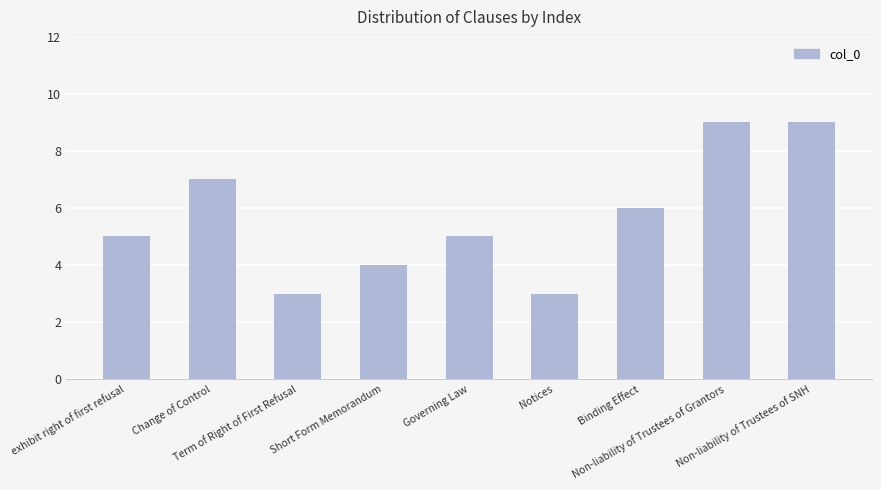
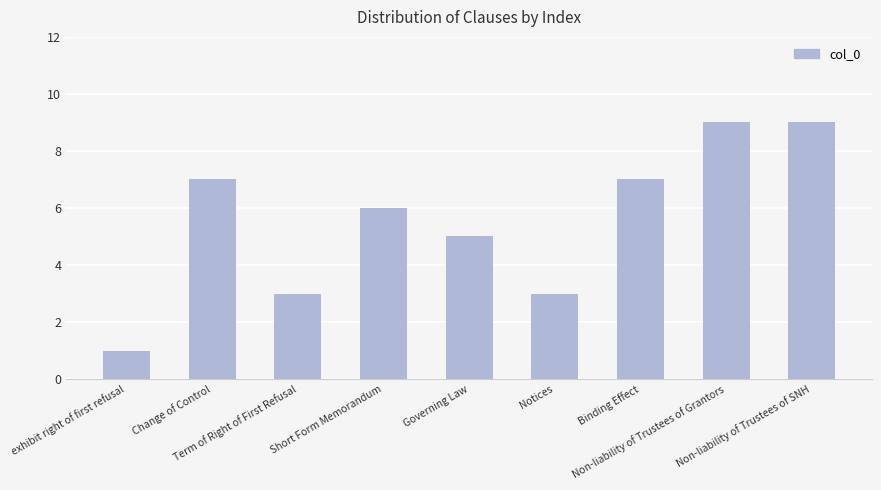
exhibit right of first refusal: 5 -> 1
Short Form Memorandum: 4 -> 6
Binding Effect: 6 -> 7
